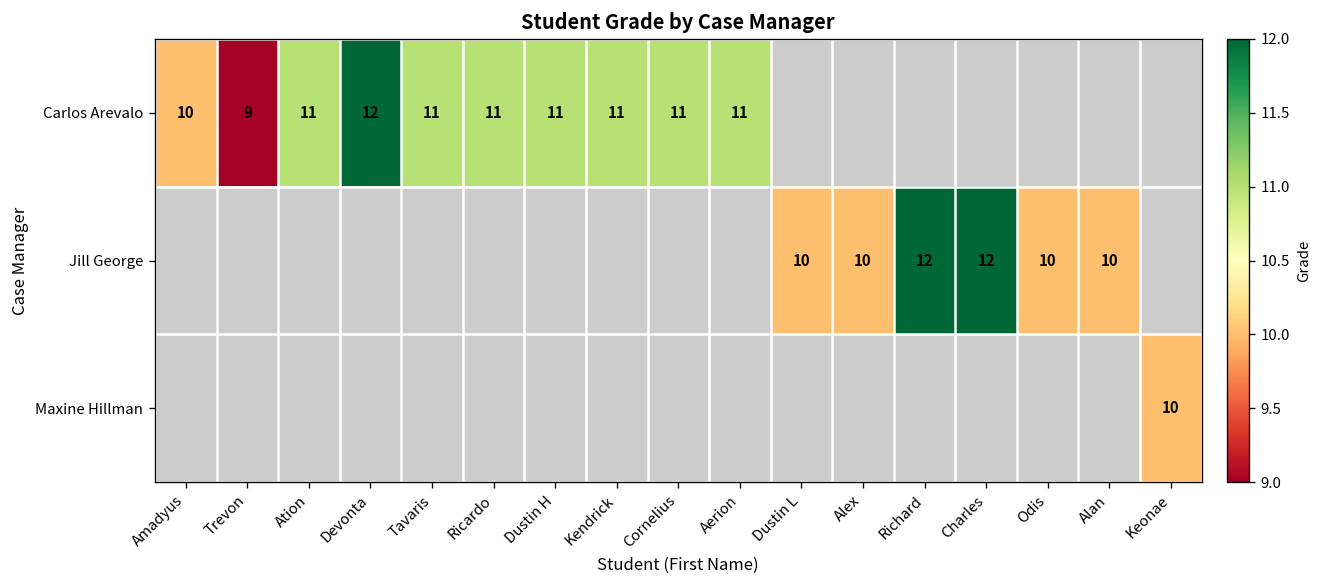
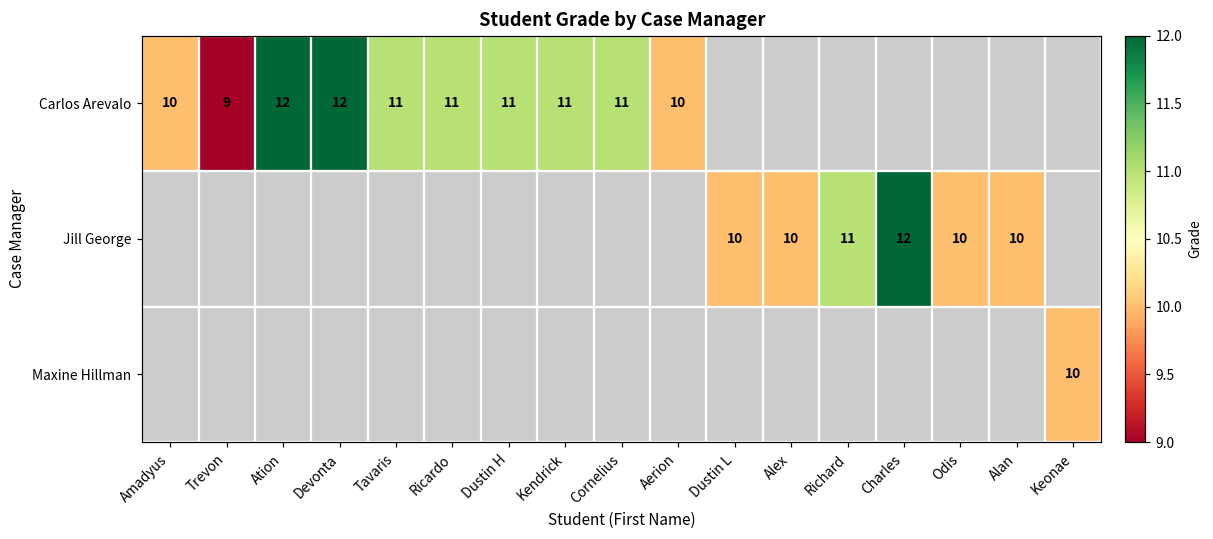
Carlos Arevalo, Ation: 11 -> 12
Carlos Arevalo, Aerion: 11 -> 10
Jill George, Richard: 12 -> 11
